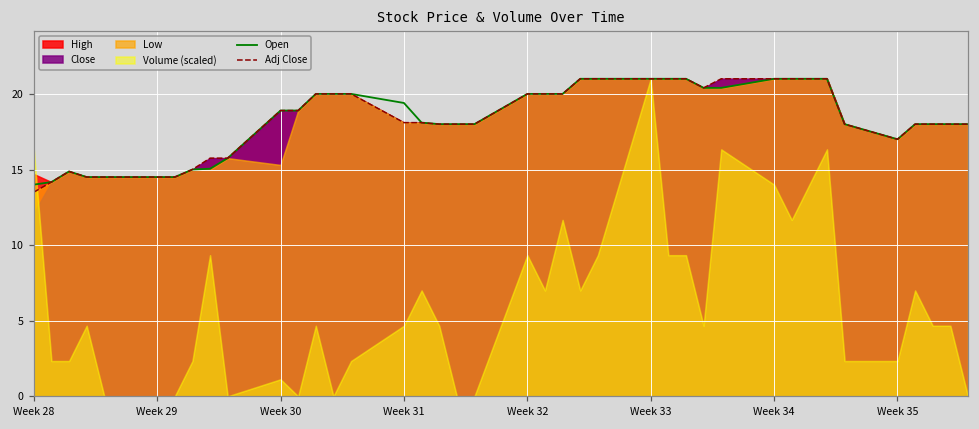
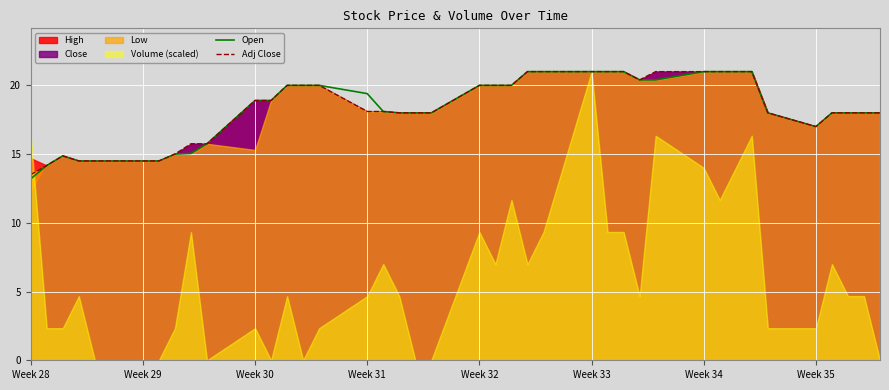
Open, Week 28: 14.0 -> 13.2
Volume (scaled), Week 30: 1.1 -> 2.3
